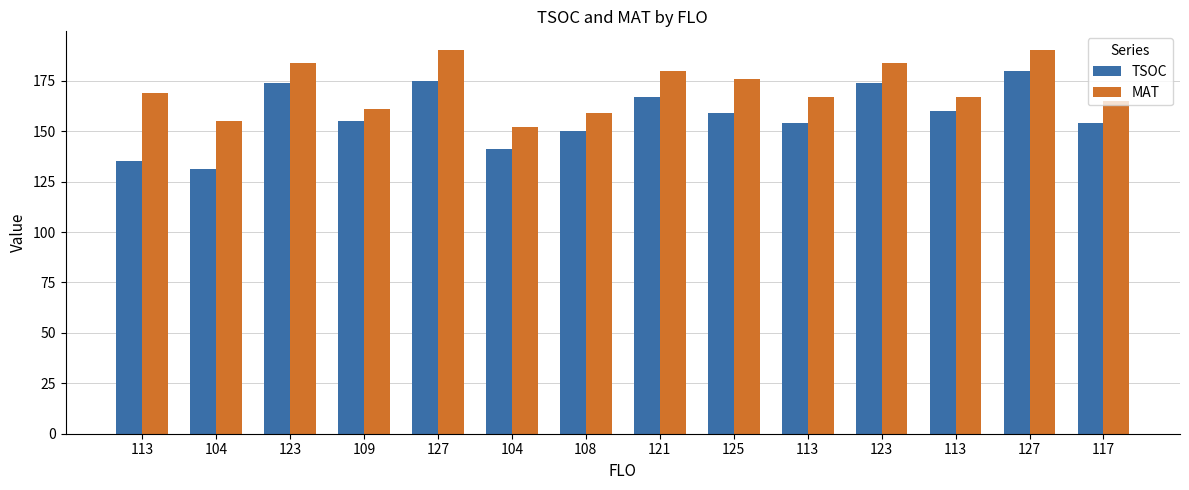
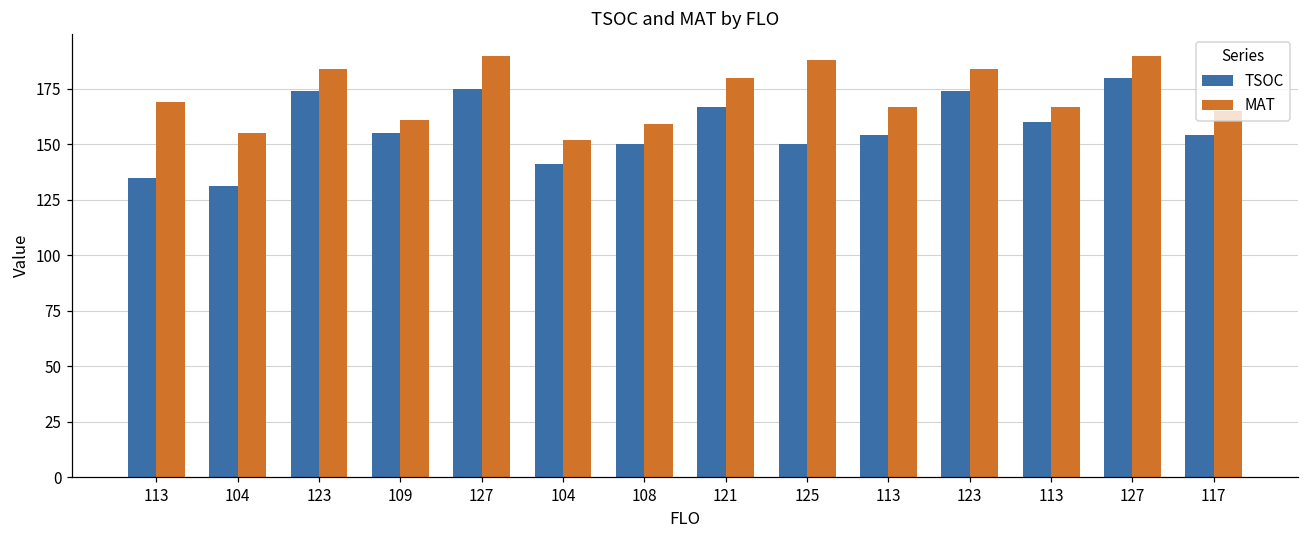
TSOC, 125: 159 -> 150
MAT, 125: 176 -> 188
